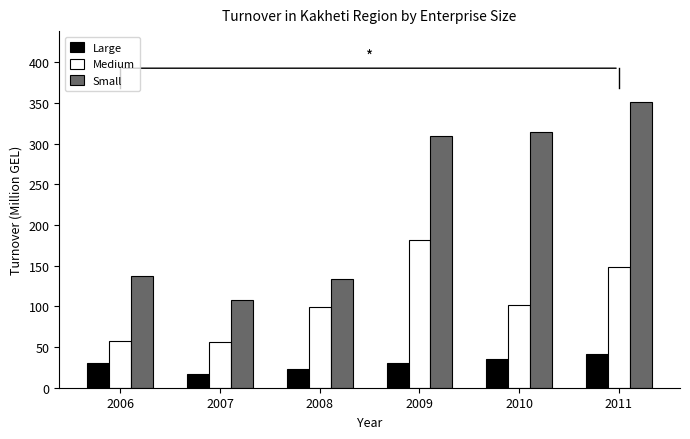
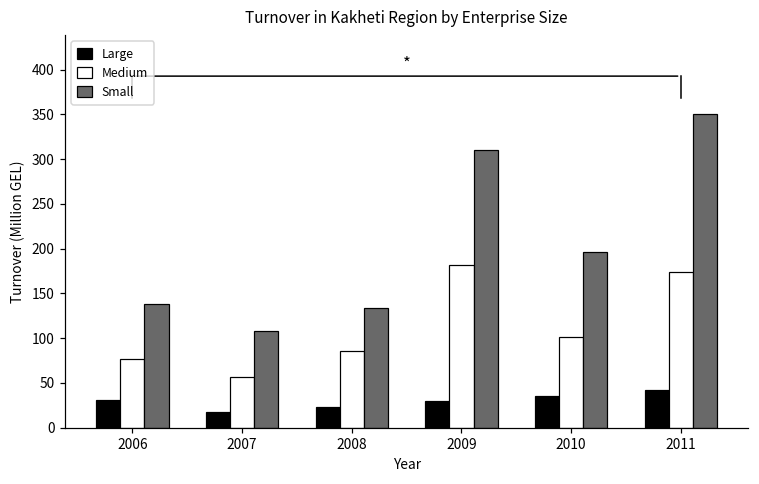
Medium, 2006: 60 -> 80
Medium, 2008: 100 -> 90
Small, 2010: 310 -> 200
Medium, 2011: 150 -> 170
